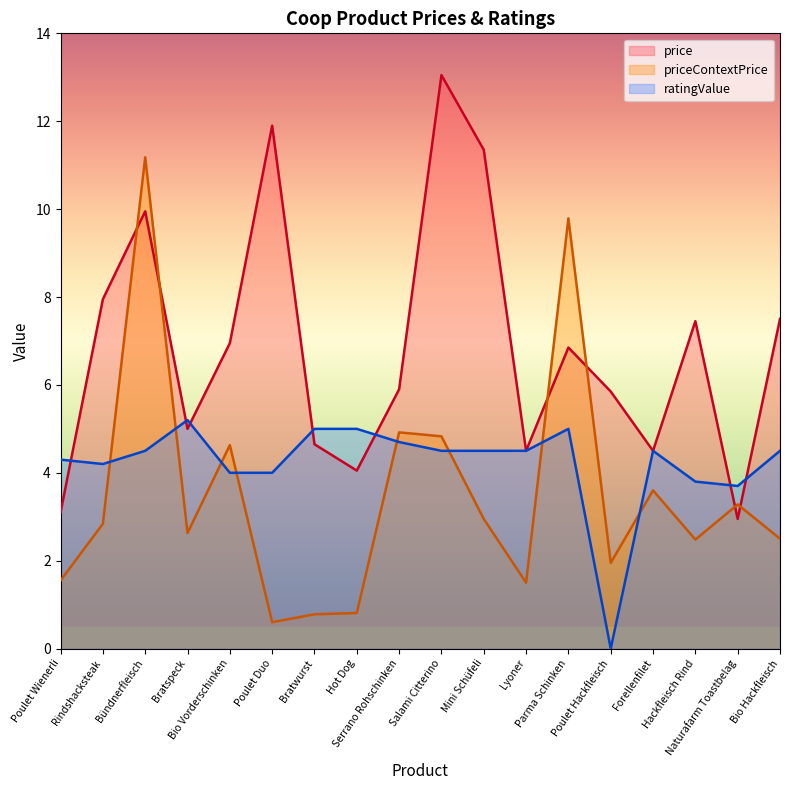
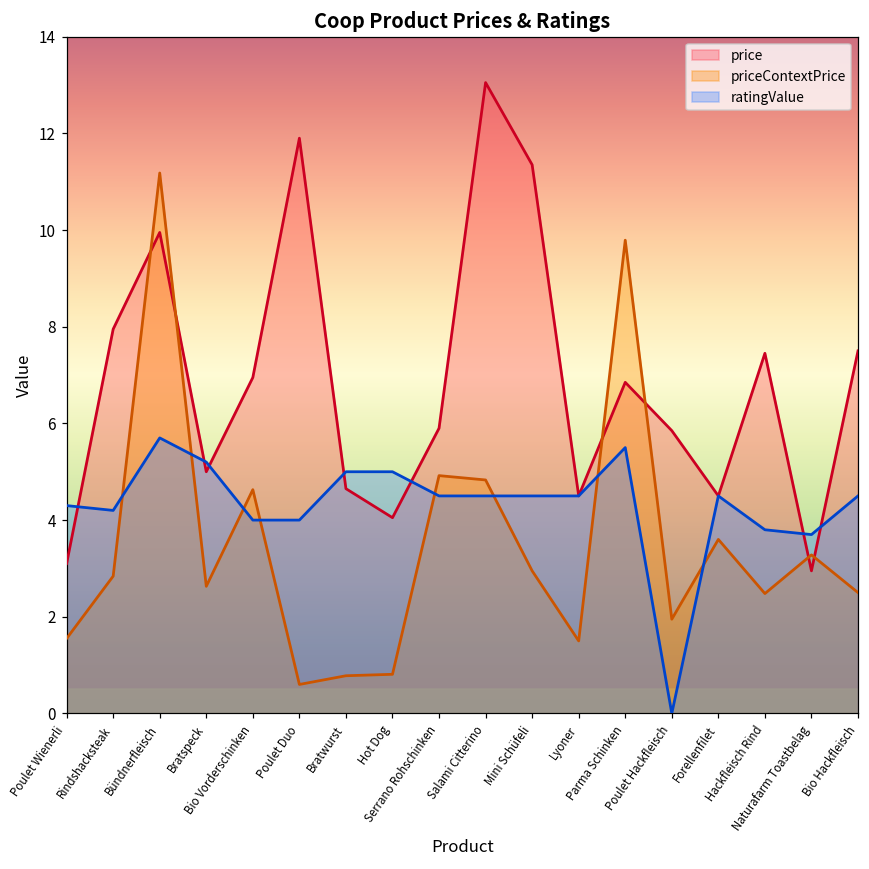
ratingValue, Bündnerfleisch: 4.5 -> 5.7
ratingValue, Serrano Rohschinken: 4.7 -> 4.5
ratingValue, Parma Schinken: 5.0 -> 5.5
